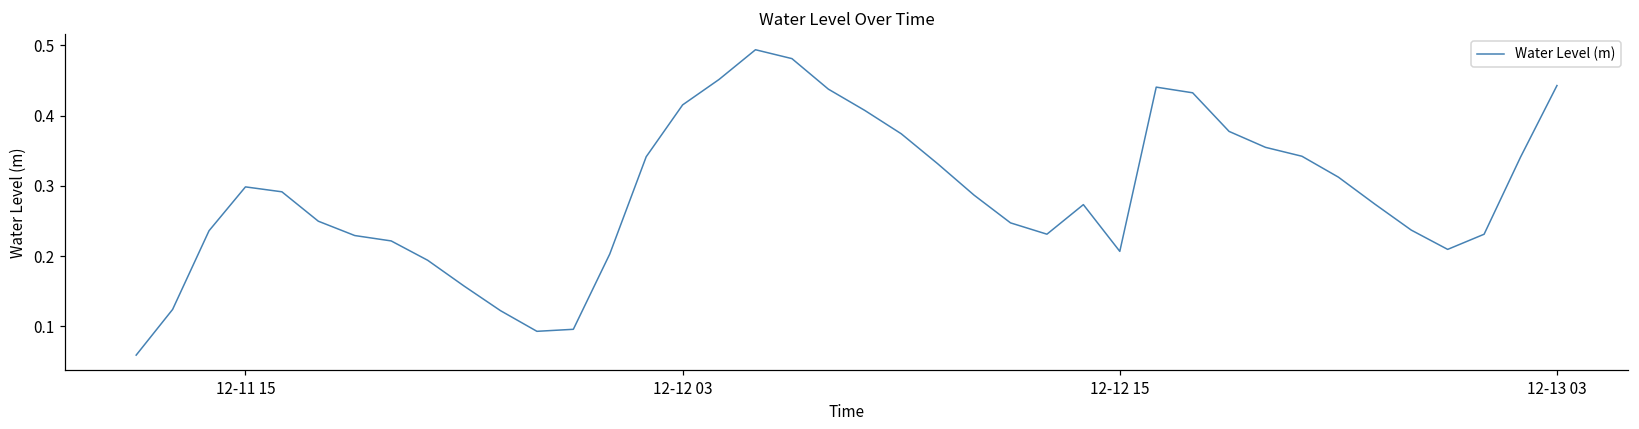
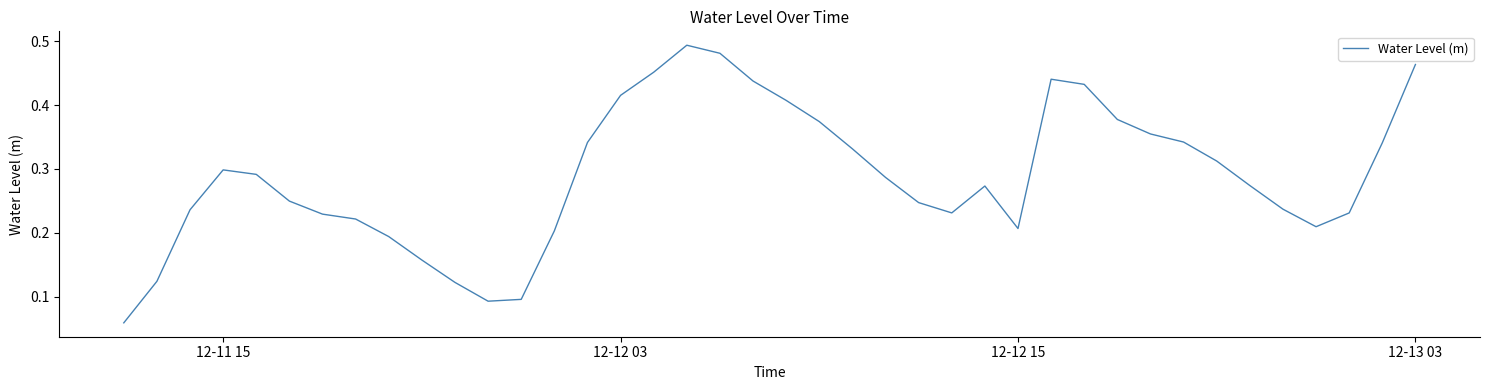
12-13 03: 0.44 -> 0.46
